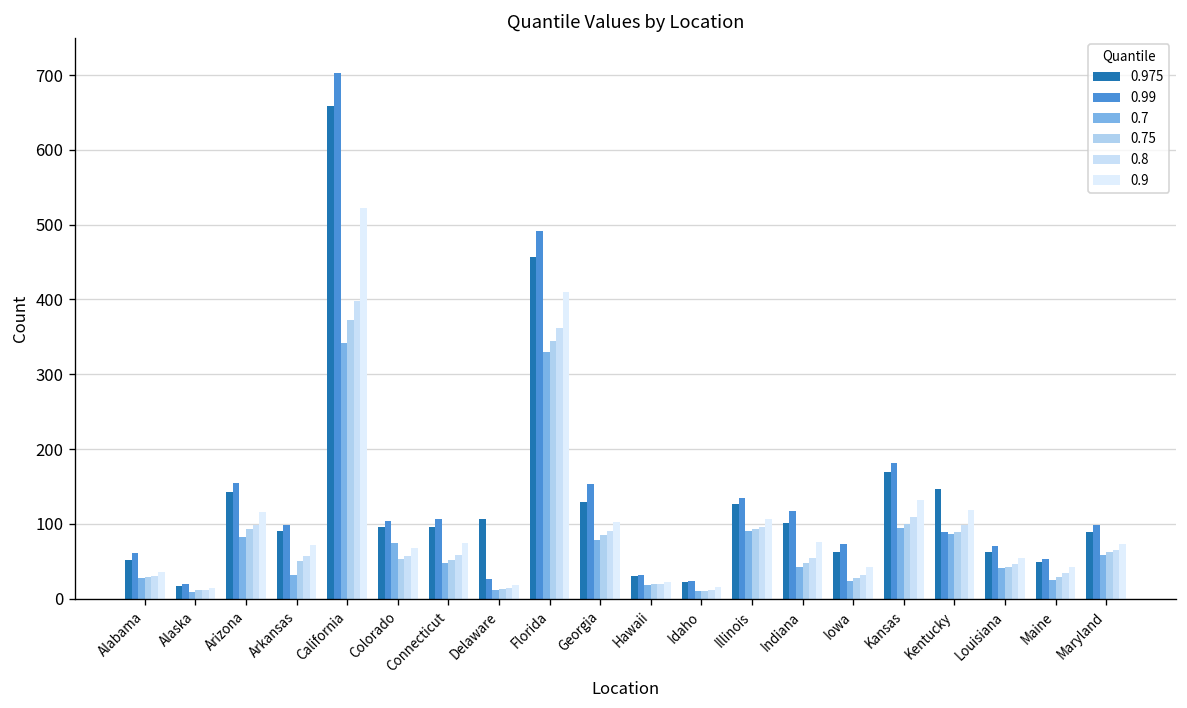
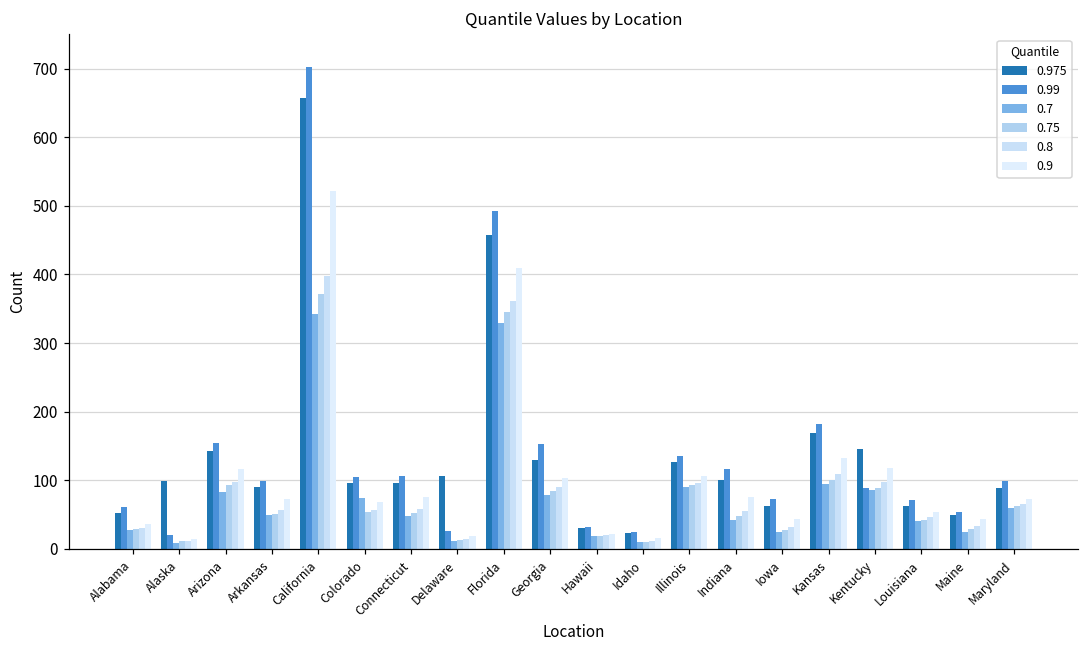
0.975, Alaska: 20 -> 100
0.7, Arkansas: 30 -> 50
